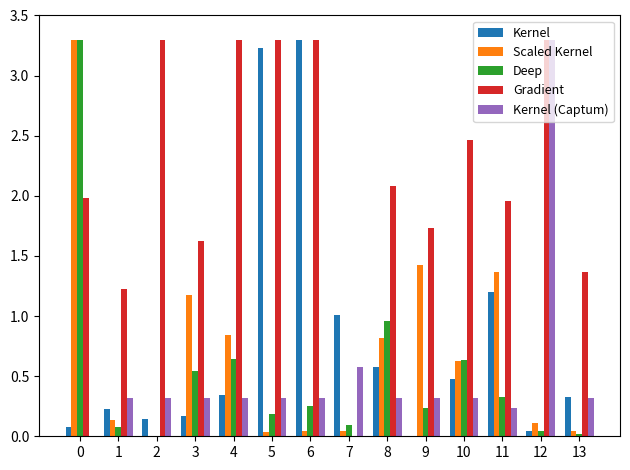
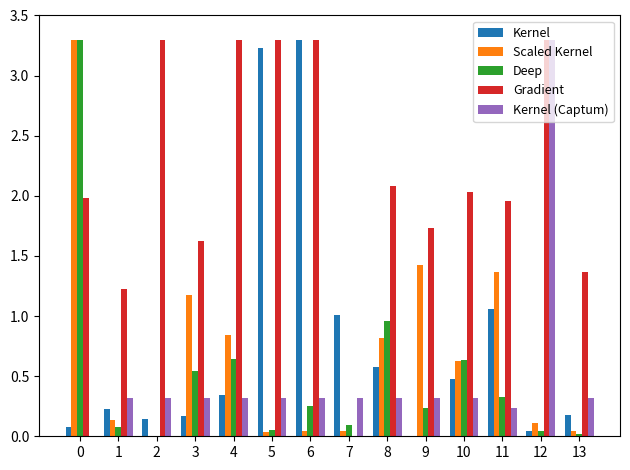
Deep, 5: 0.19 -> 0.05
Kernel (Captum), 7: 0.57 -> 0.32
Gradient, 10: 2.47 -> 2.03
Kernel, 11: 1.20 -> 1.06
Kernel, 13: 0.33 -> 0.18
